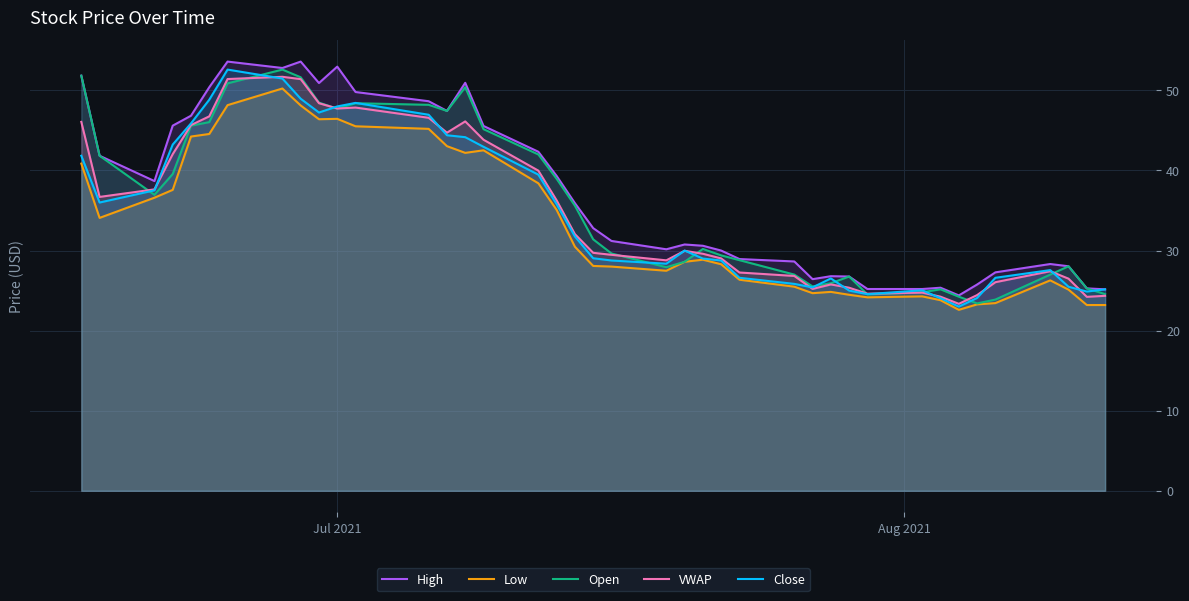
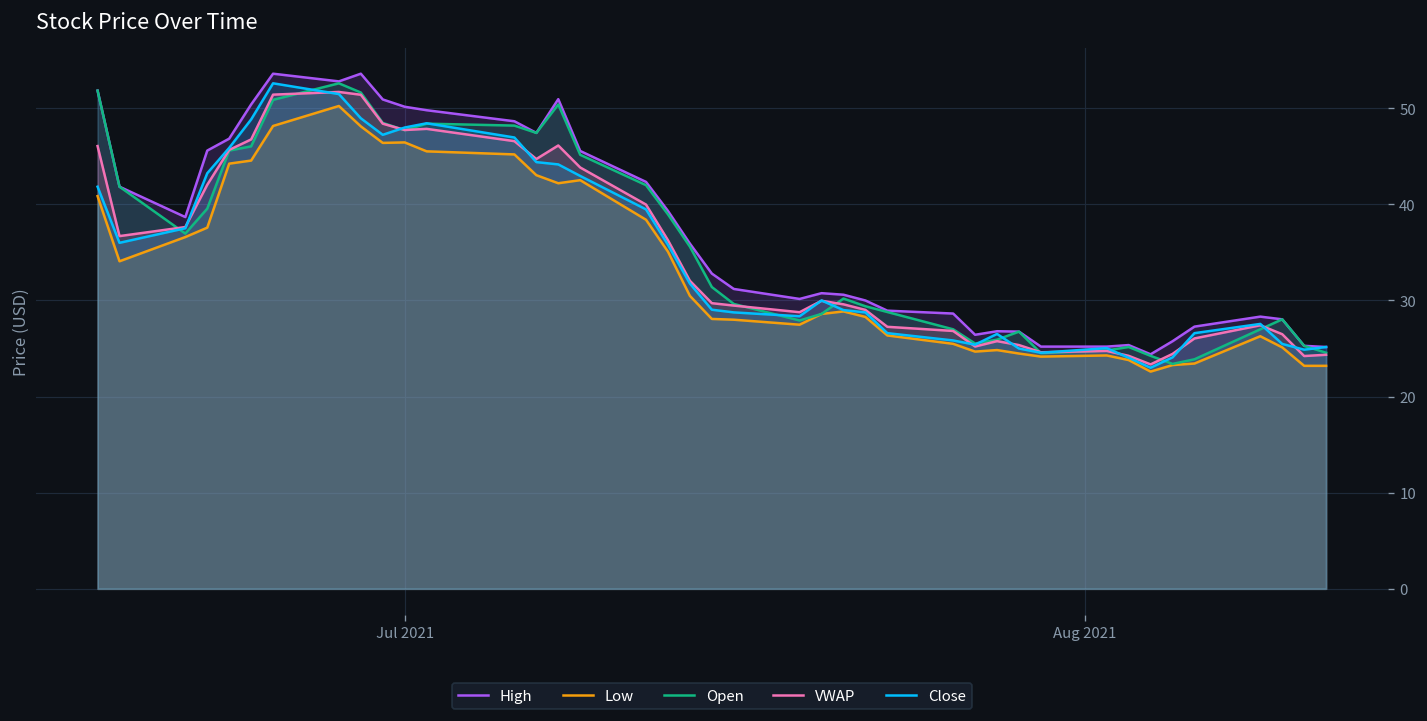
High, Jul 2021: 53 -> 50
